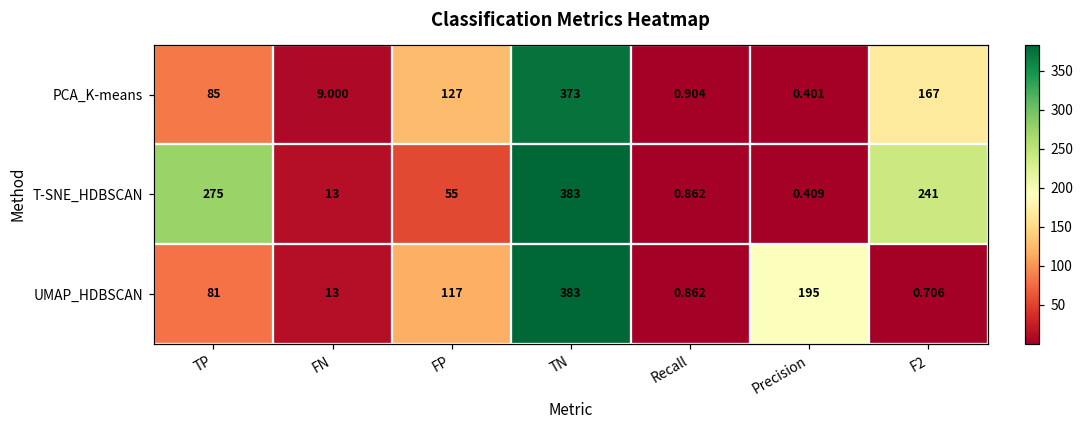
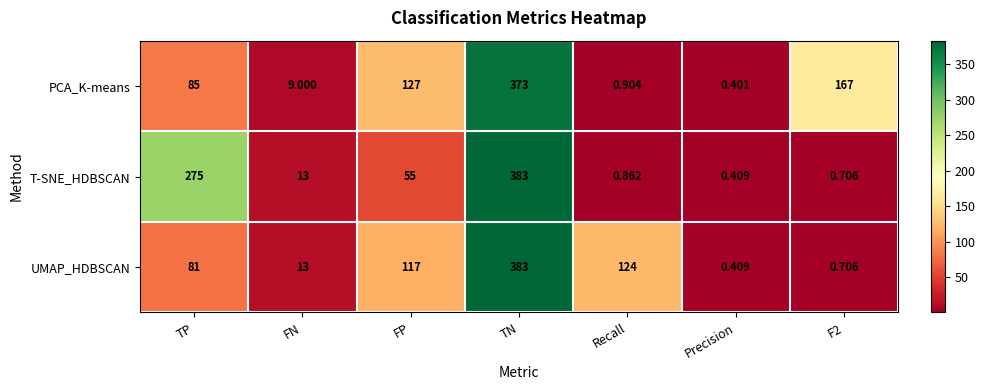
T-SNE_HDBSCAN, F2: 241 -> 0.706
UMAP_HDBSCAN, Recall: 0.862 -> 124
UMAP_HDBSCAN, Precision: 195 -> 0.409
